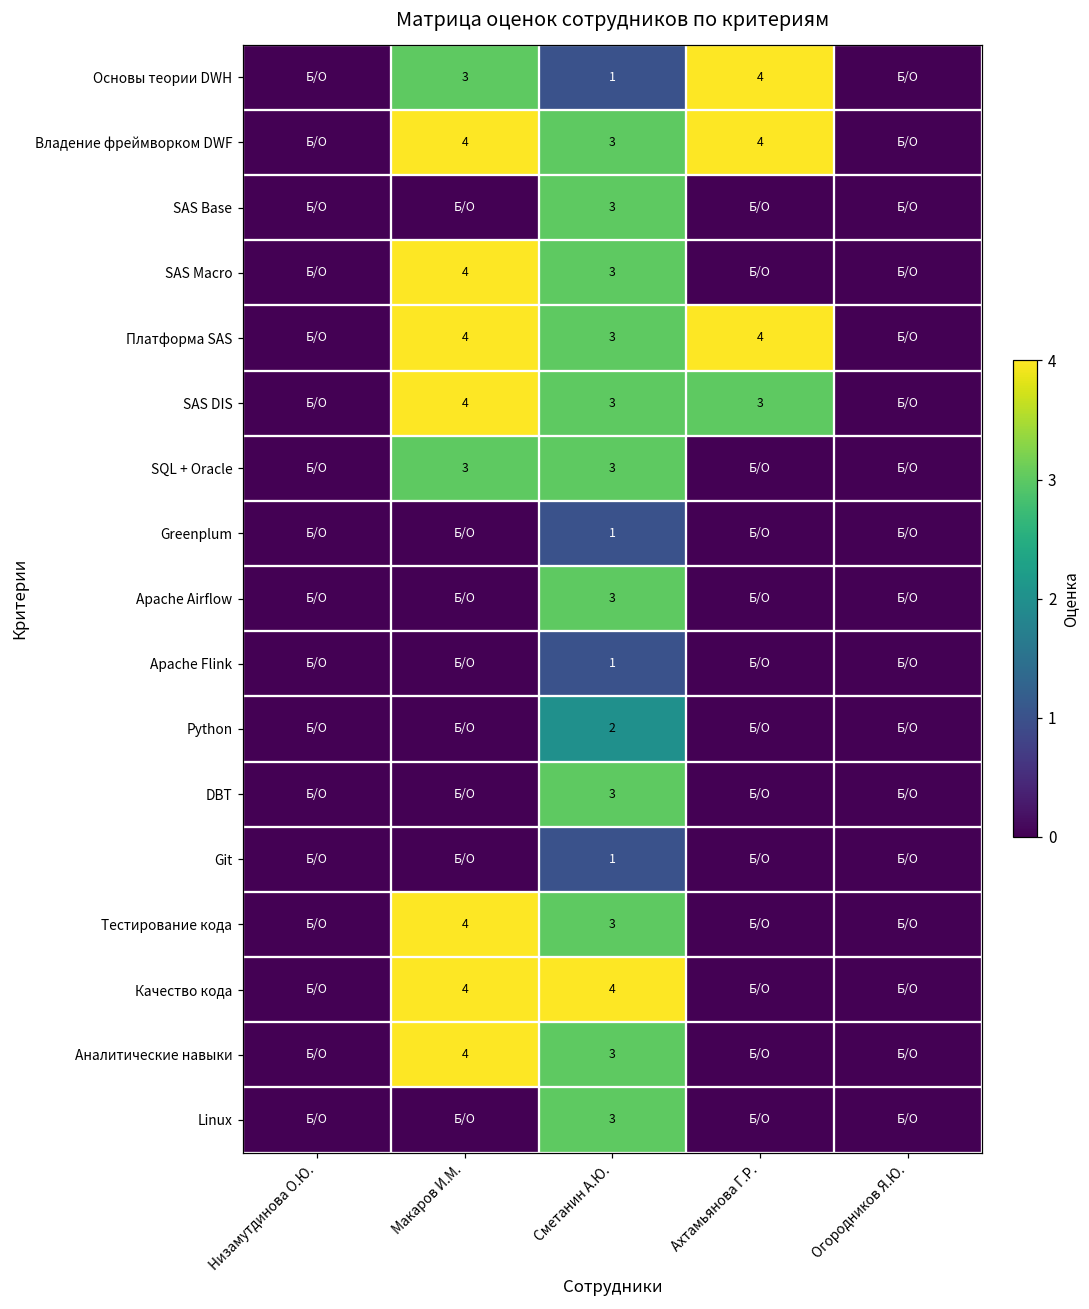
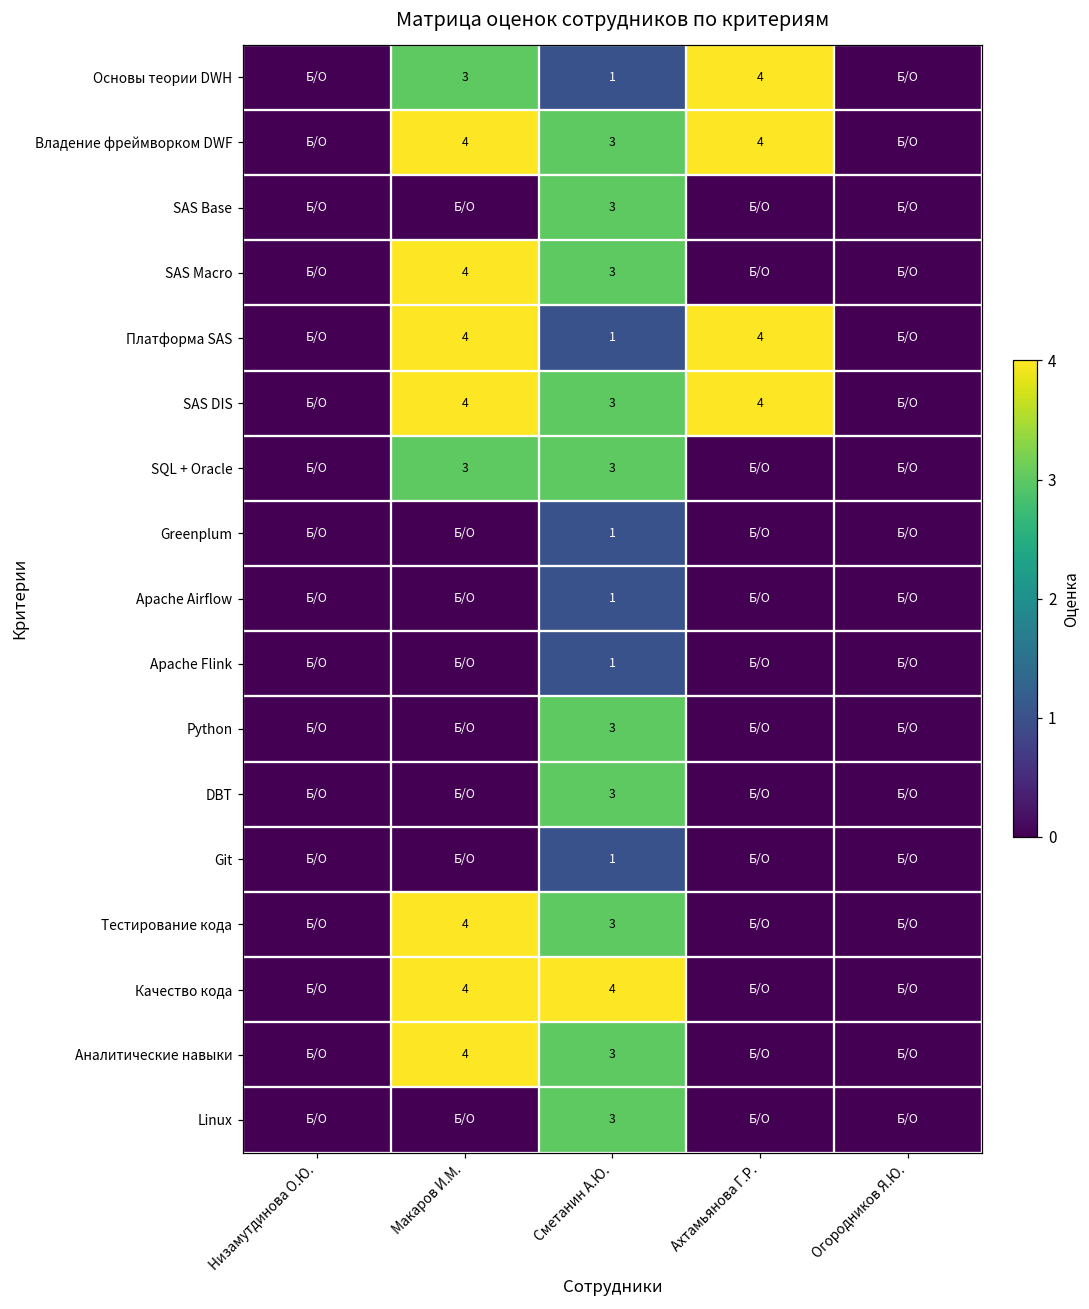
Платформа SAS, Сметанин А.Ю.: 3 -> 1
SAS DIS, Ахтамьянова Г.Р.: 3 -> 4
Apache Airflow, Сметанин А.Ю.: 3 -> 1
Python, Сметанин А.Ю.: 2 -> 3
